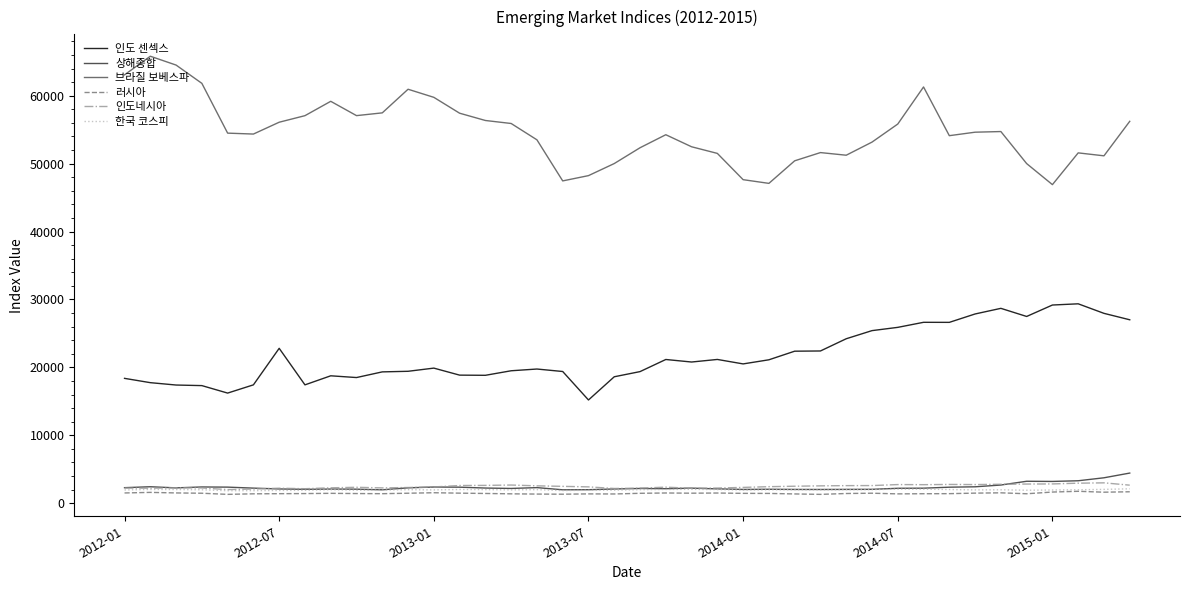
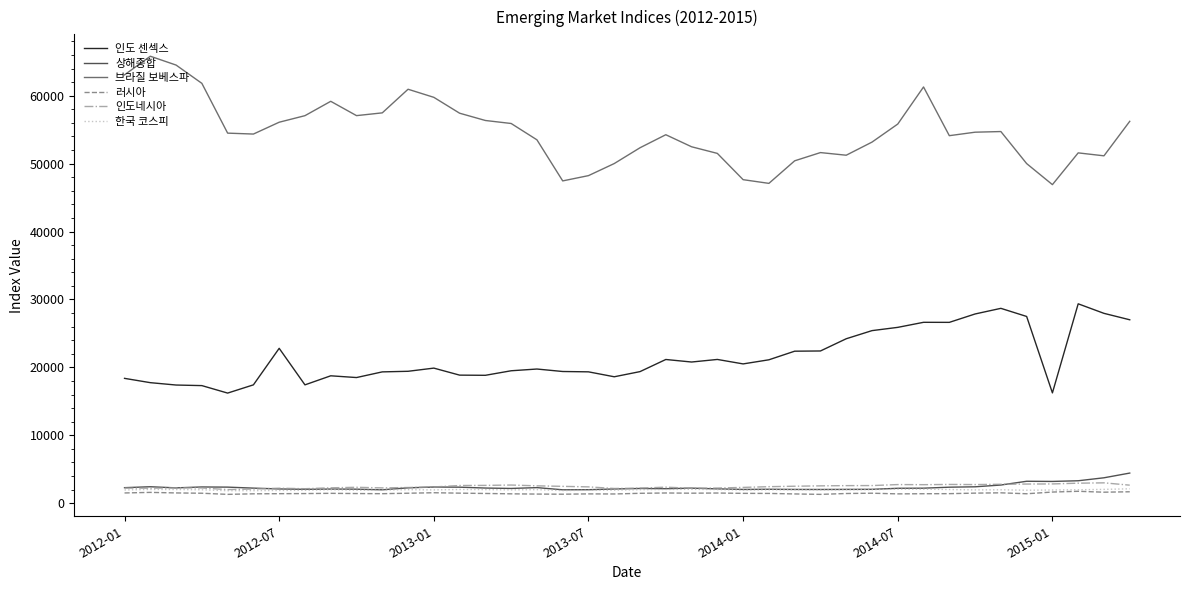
인도 센섹스, 2013-07: 15000 -> 19000
인도 센섹스, 2015-01: 29000 -> 16000
